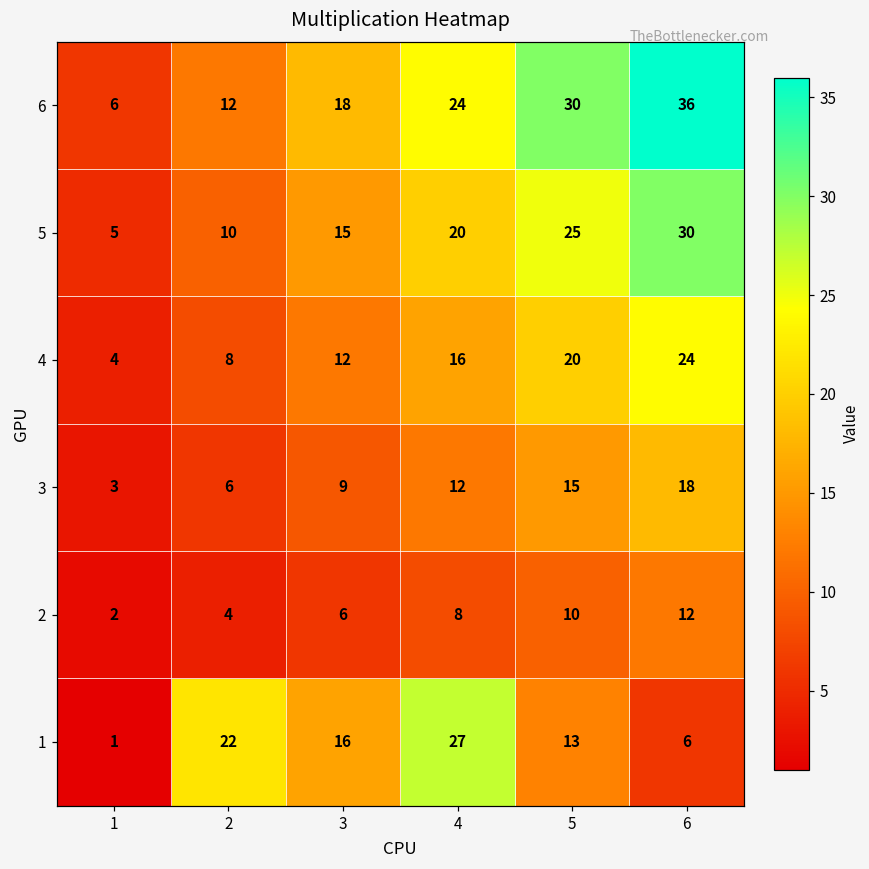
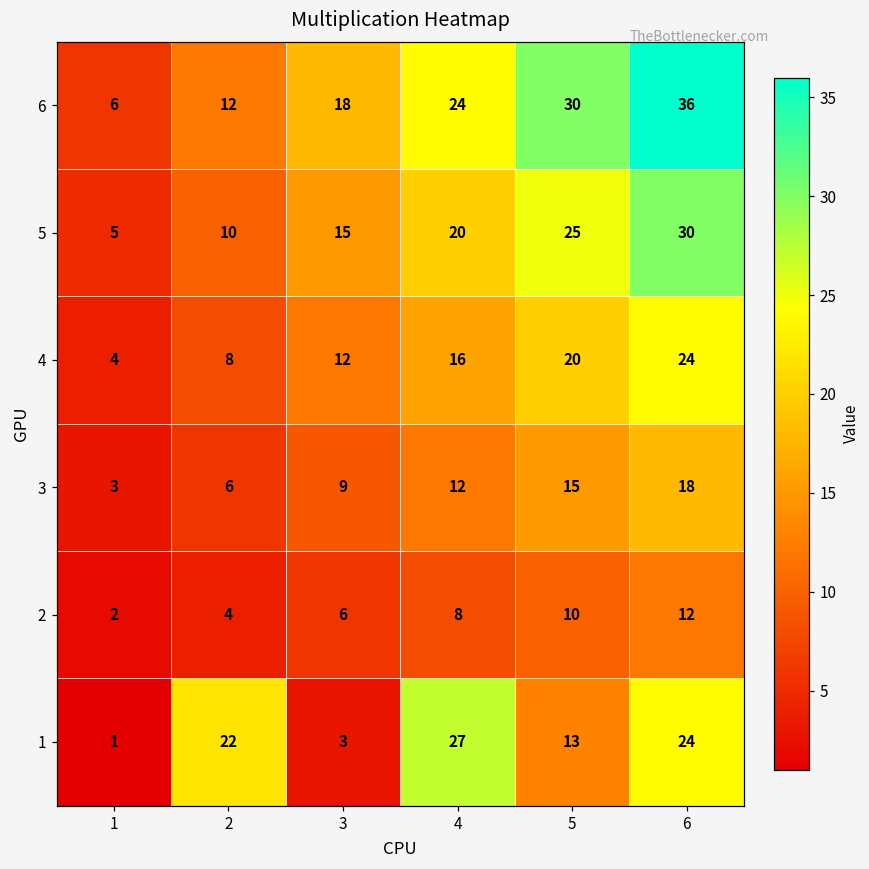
1, 3: 16 -> 3
1, 6: 6 -> 24
